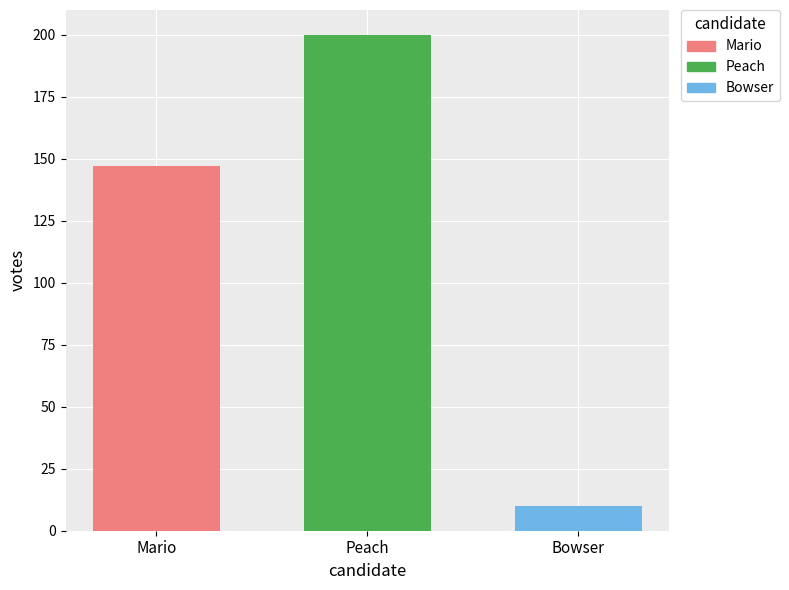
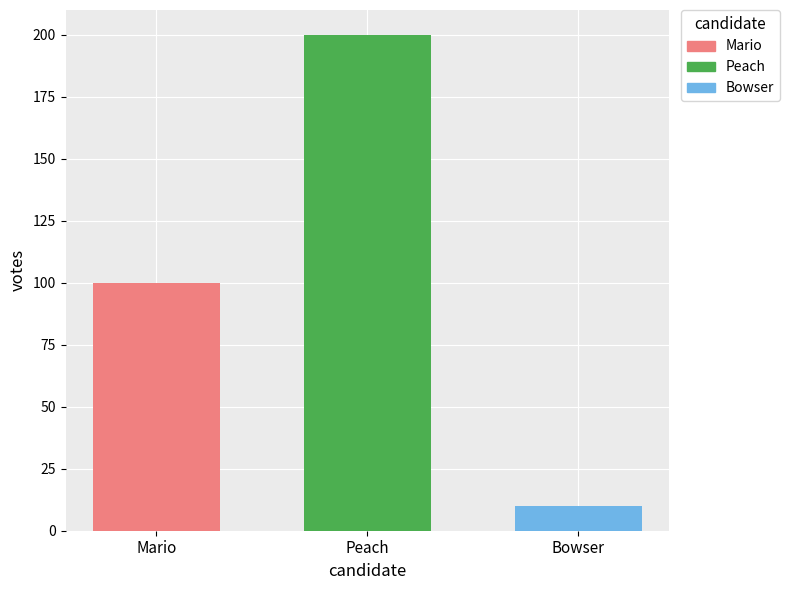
Mario: 147 -> 100
